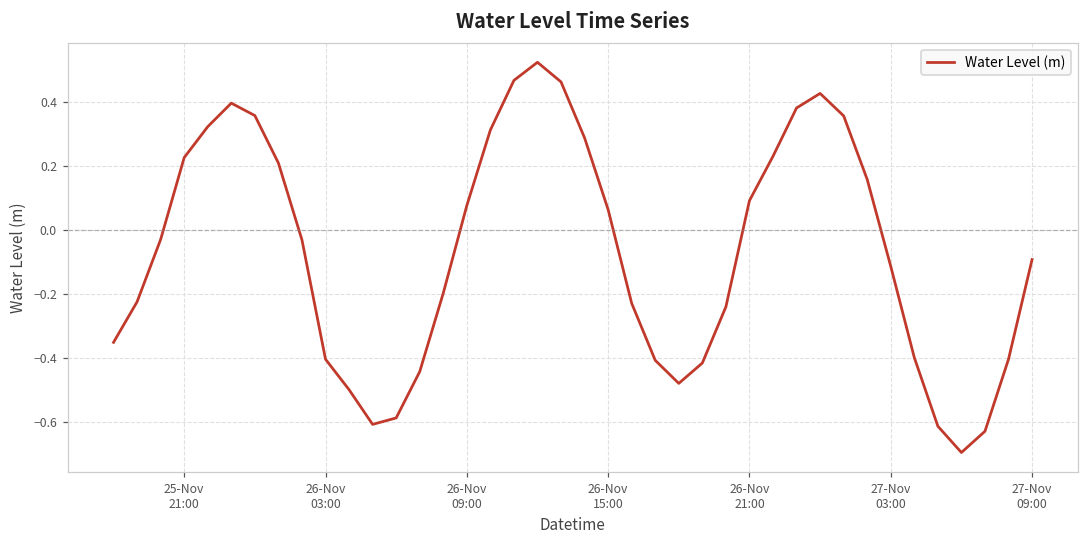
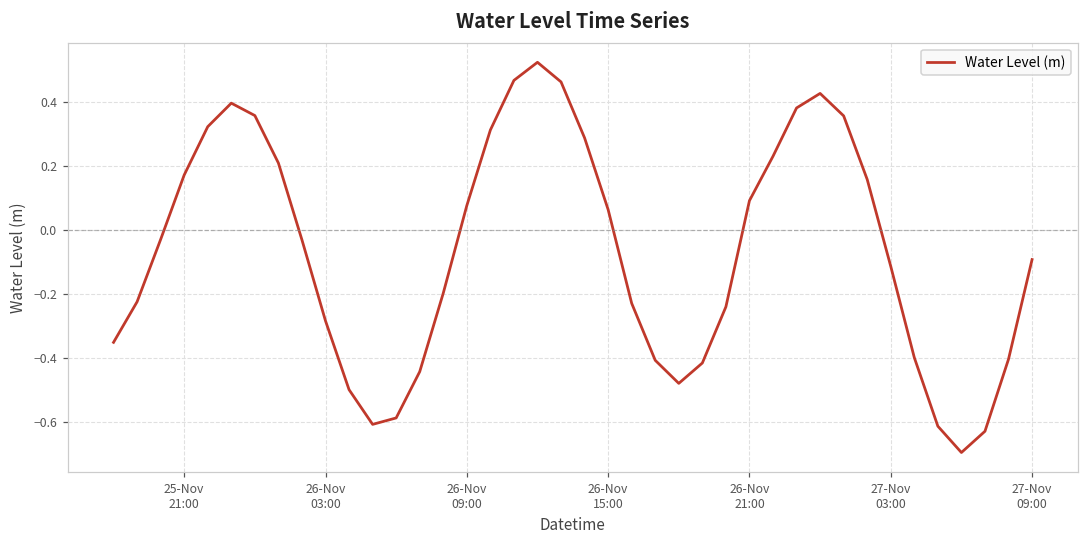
25-Nov 21:00: 0.23 -> 0.17
26-Nov 03:00: -0.40 -> -0.28
